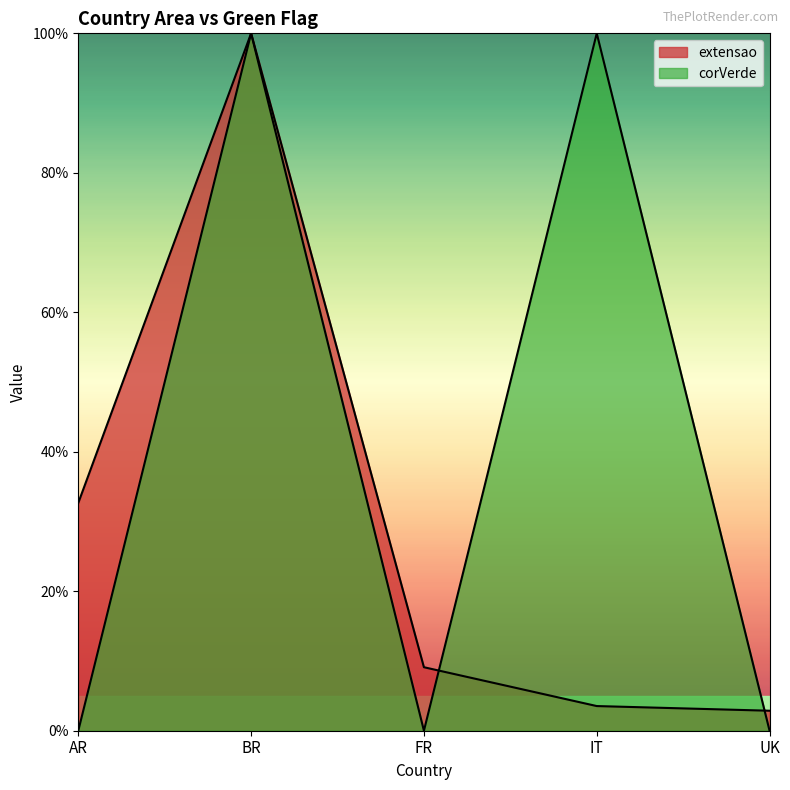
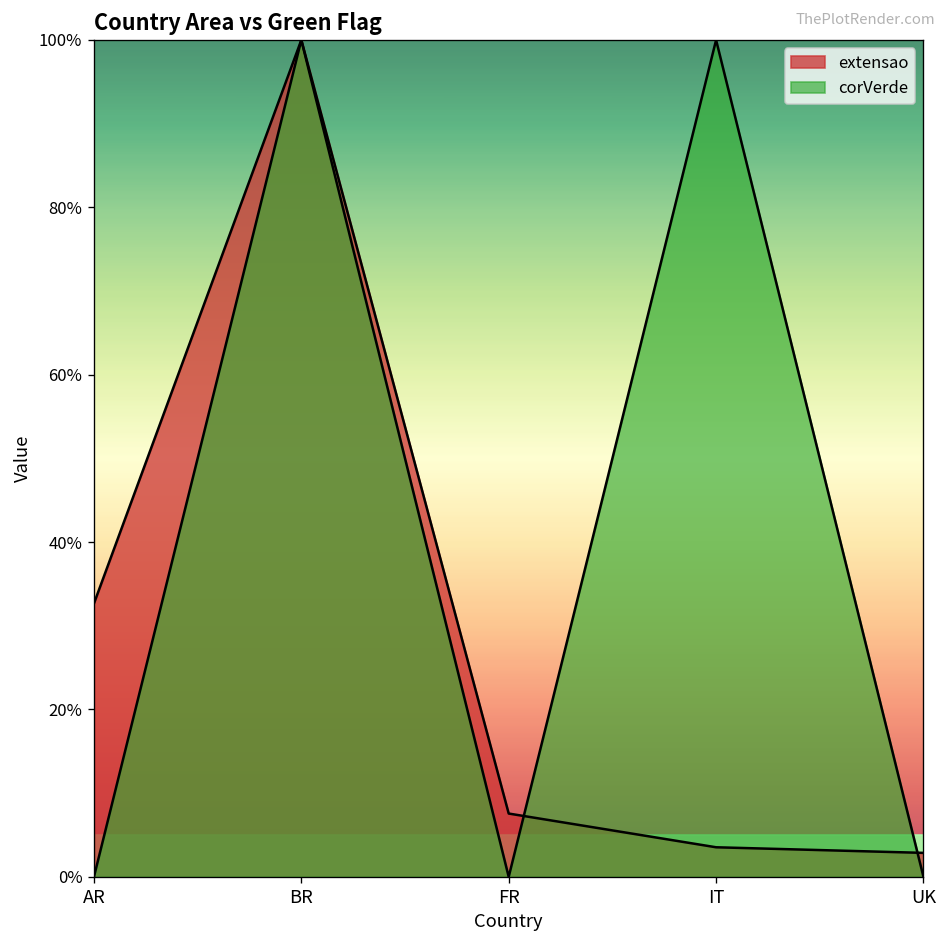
extensao, FR: 9% -> 8%
